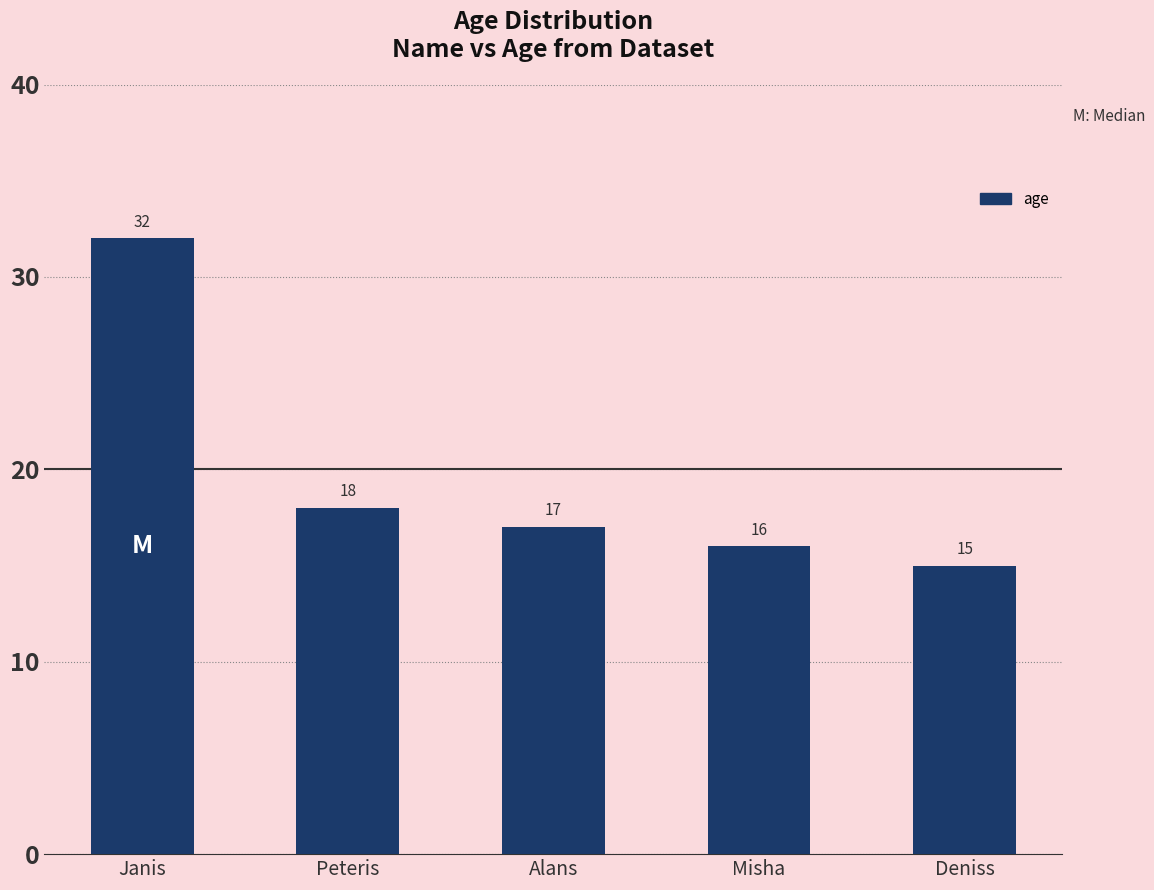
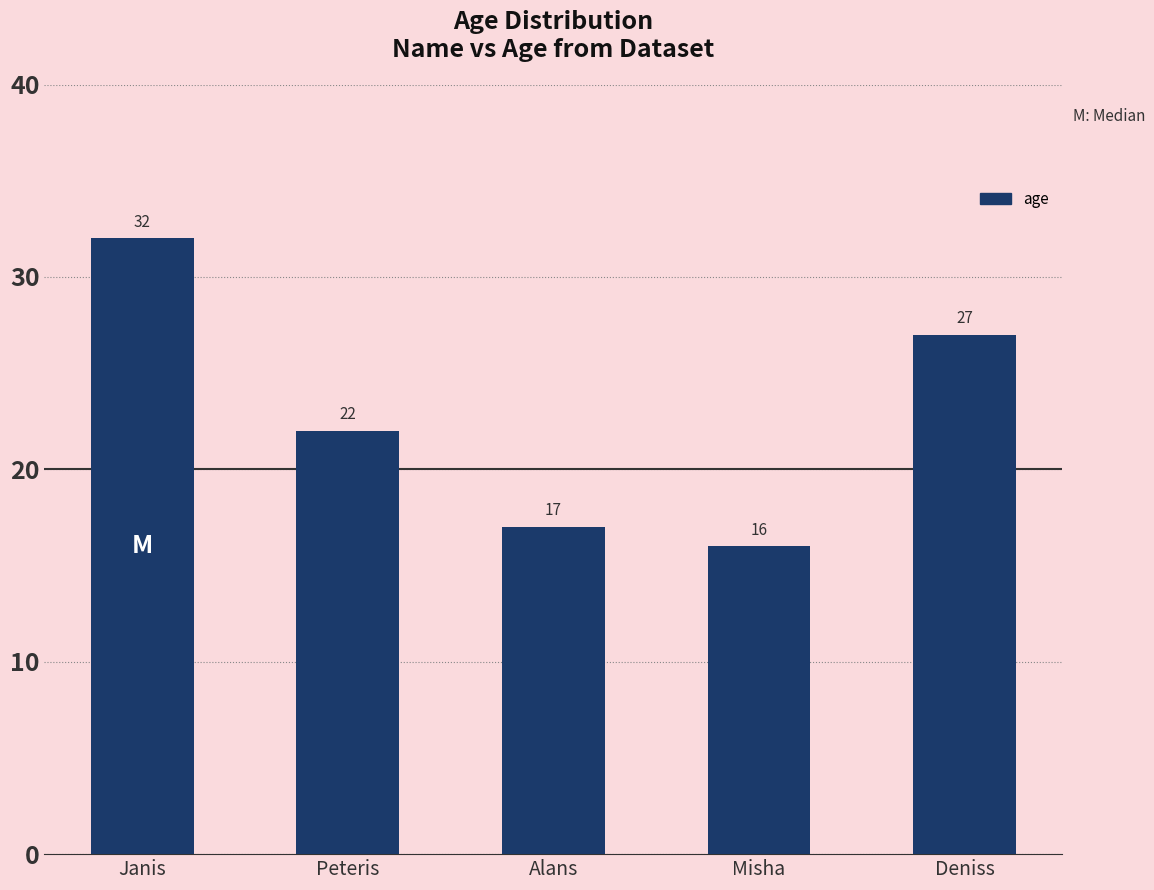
Peteris: 18 -> 22
Deniss: 15 -> 27
